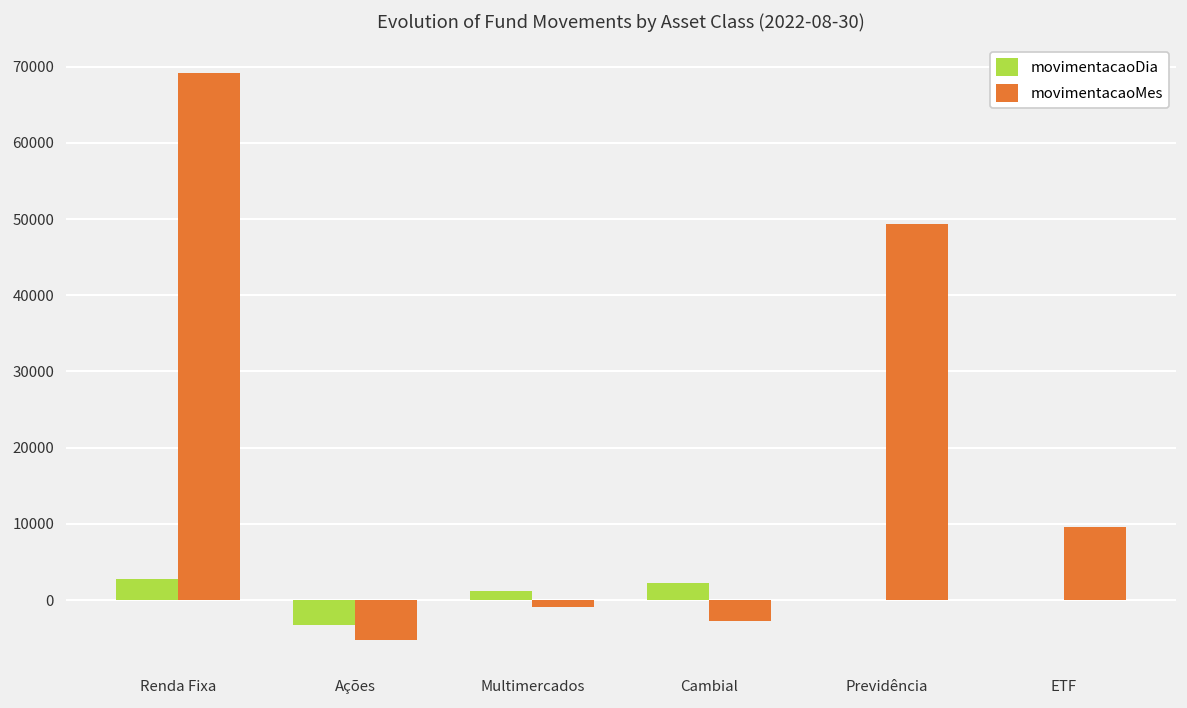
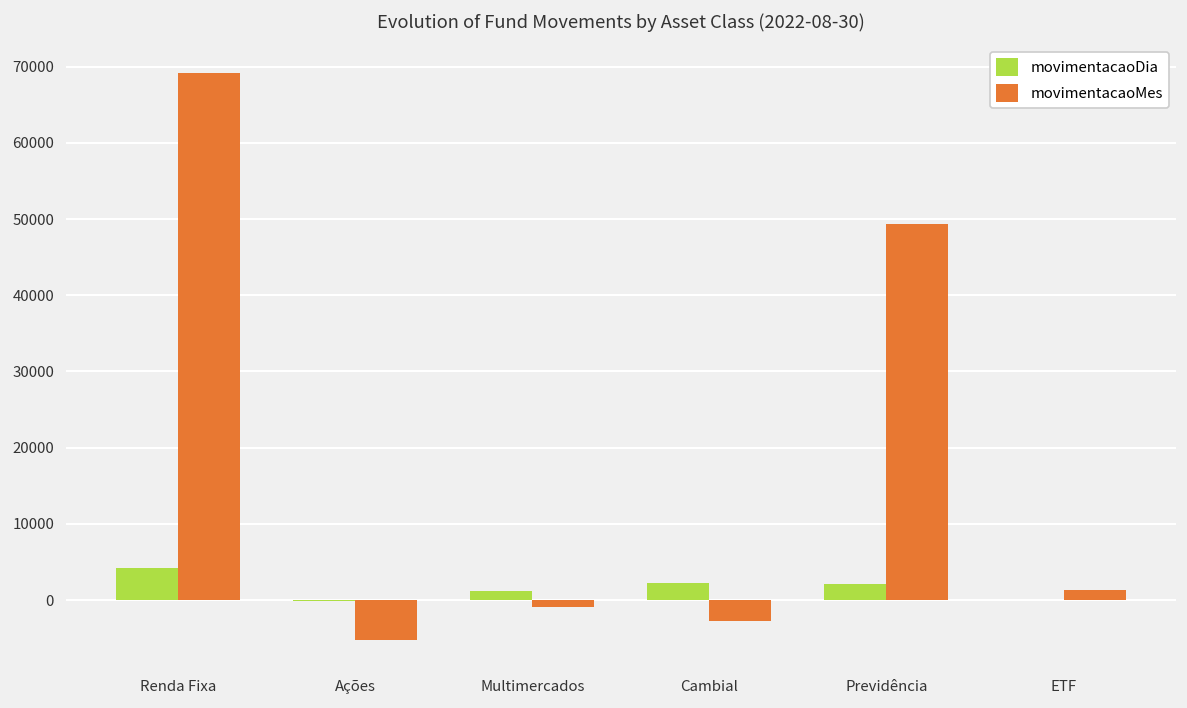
movimentacaoDia, Renda Fixa: 3000 -> 4000
movimentacaoDia, Ações: -3000 -> 0
movimentacaoDia, Previdência: 0 -> 2000
movimentacaoMes, ETF: 10000 -> 1000
